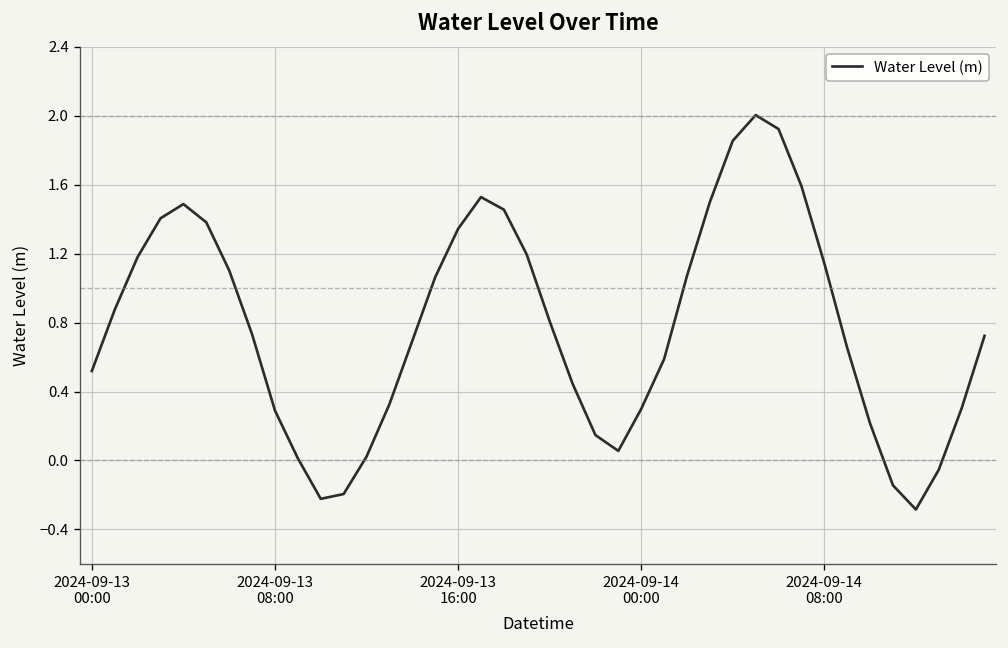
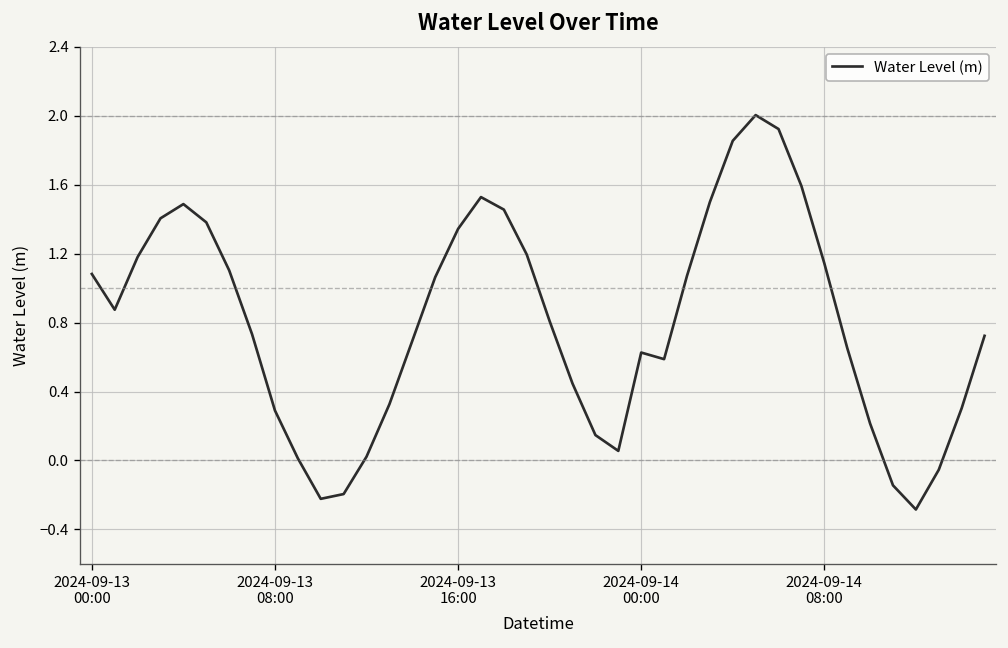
2024-09-13 00:00: 0.52 -> 1.08
2024-09-14 00:00: 0.30 -> 0.63
